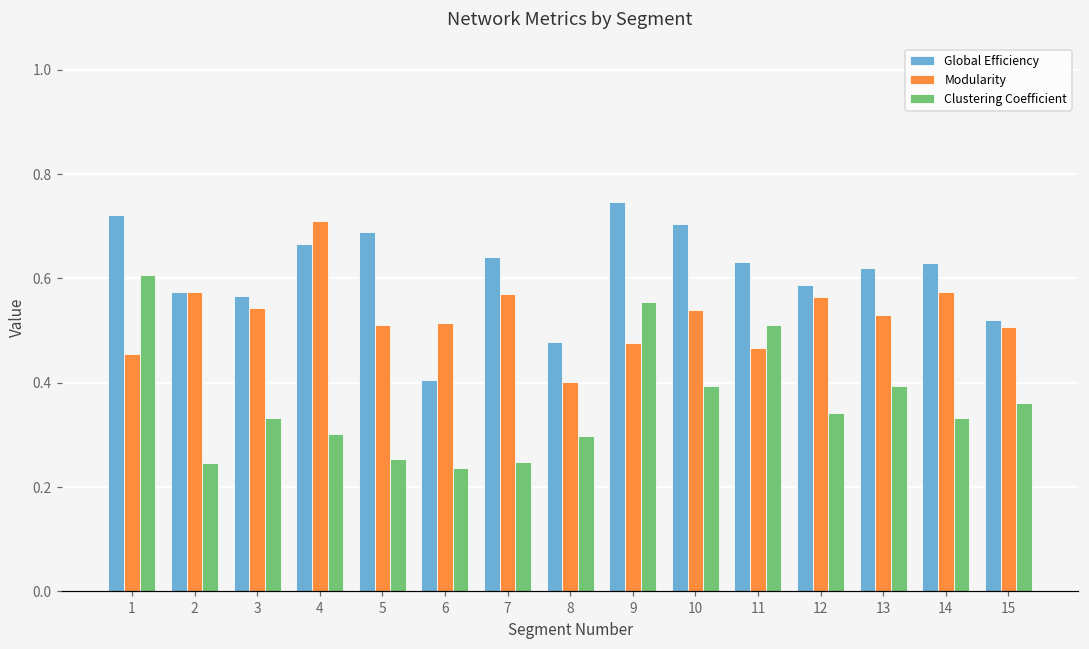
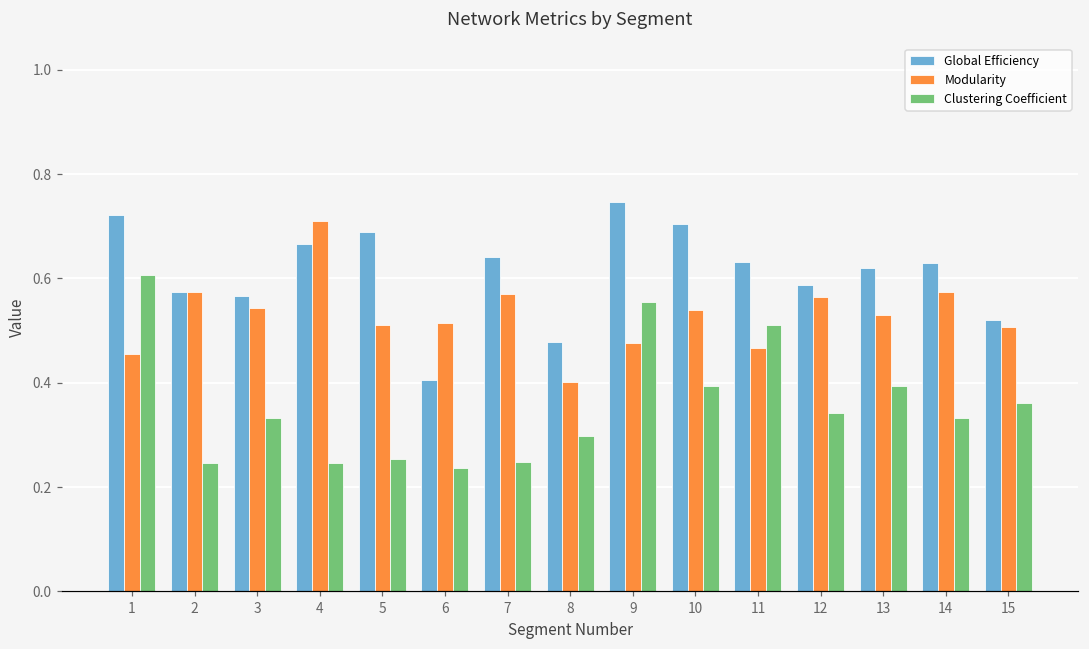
Clustering Coefficient, 4: 0.30 -> 0.25
